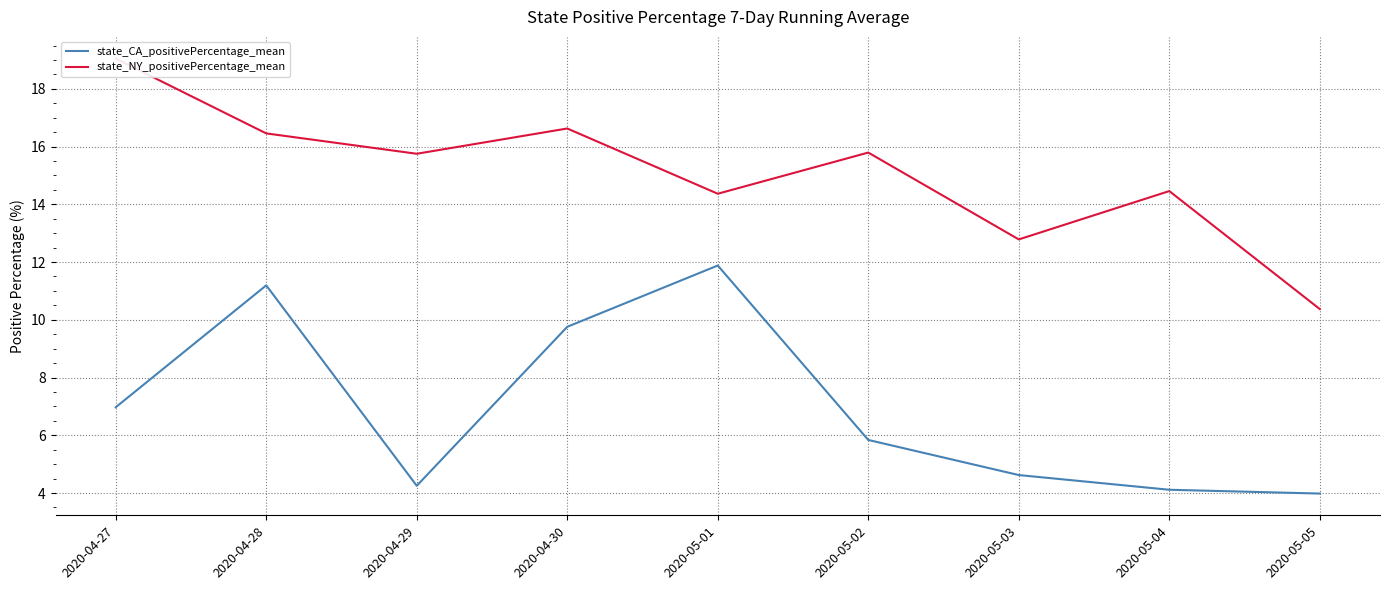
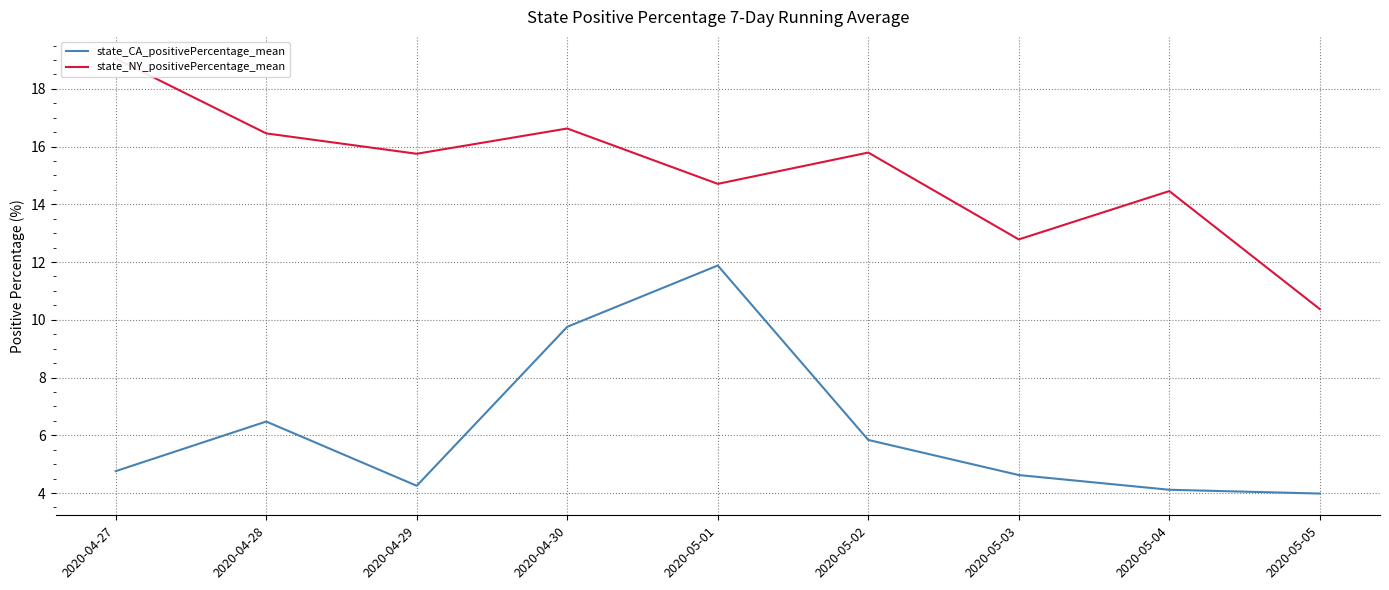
state_CA_positivePercentage_mean, 2020-04-27: 7.0 -> 4.8
state_CA_positivePercentage_mean, 2020-04-28: 11.2 -> 6.5
state_NY_positivePercentage_mean, 2020-05-01: 14.4 -> 14.7
